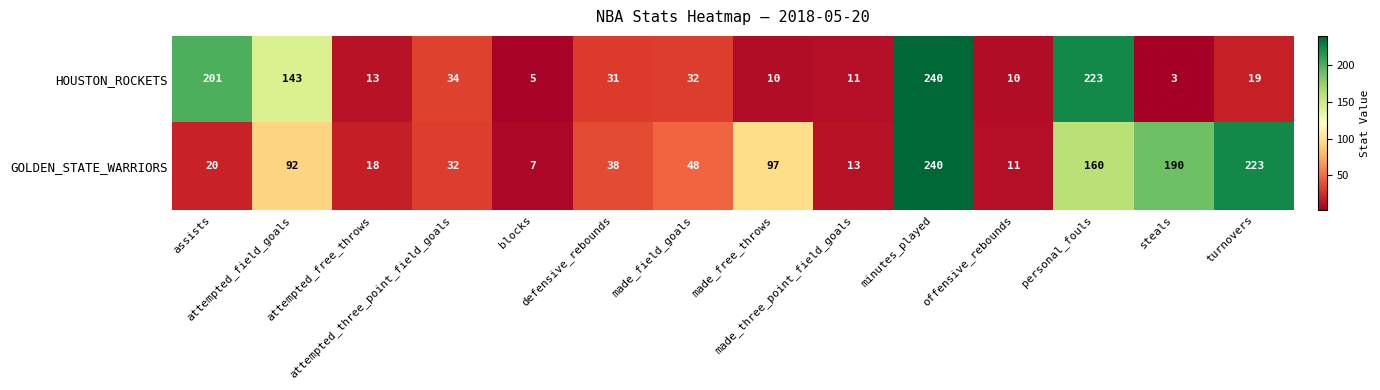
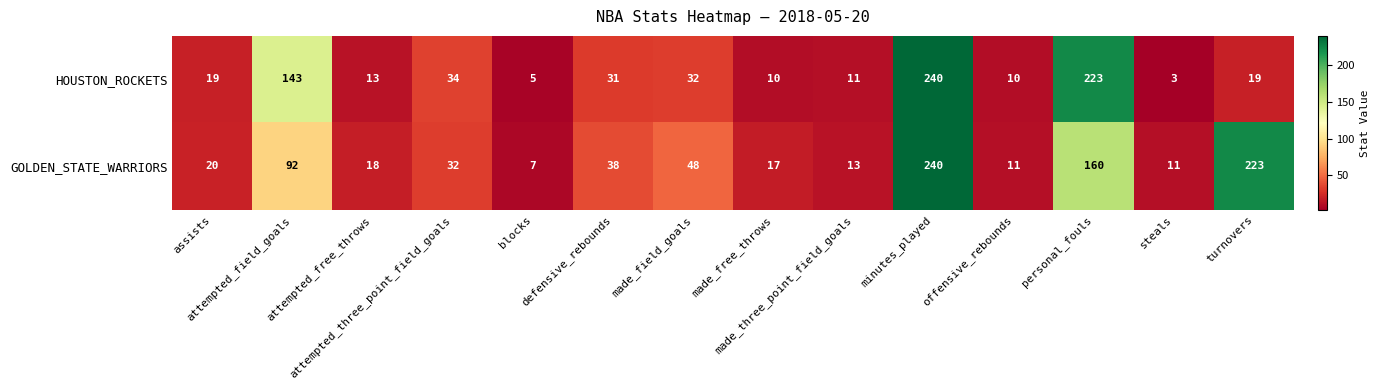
HOUSTON_ROCKETS, assists: 201 -> 19
GOLDEN_STATE_WARRIORS, made_free_throws: 97 -> 17
GOLDEN_STATE_WARRIORS, steals: 190 -> 11
